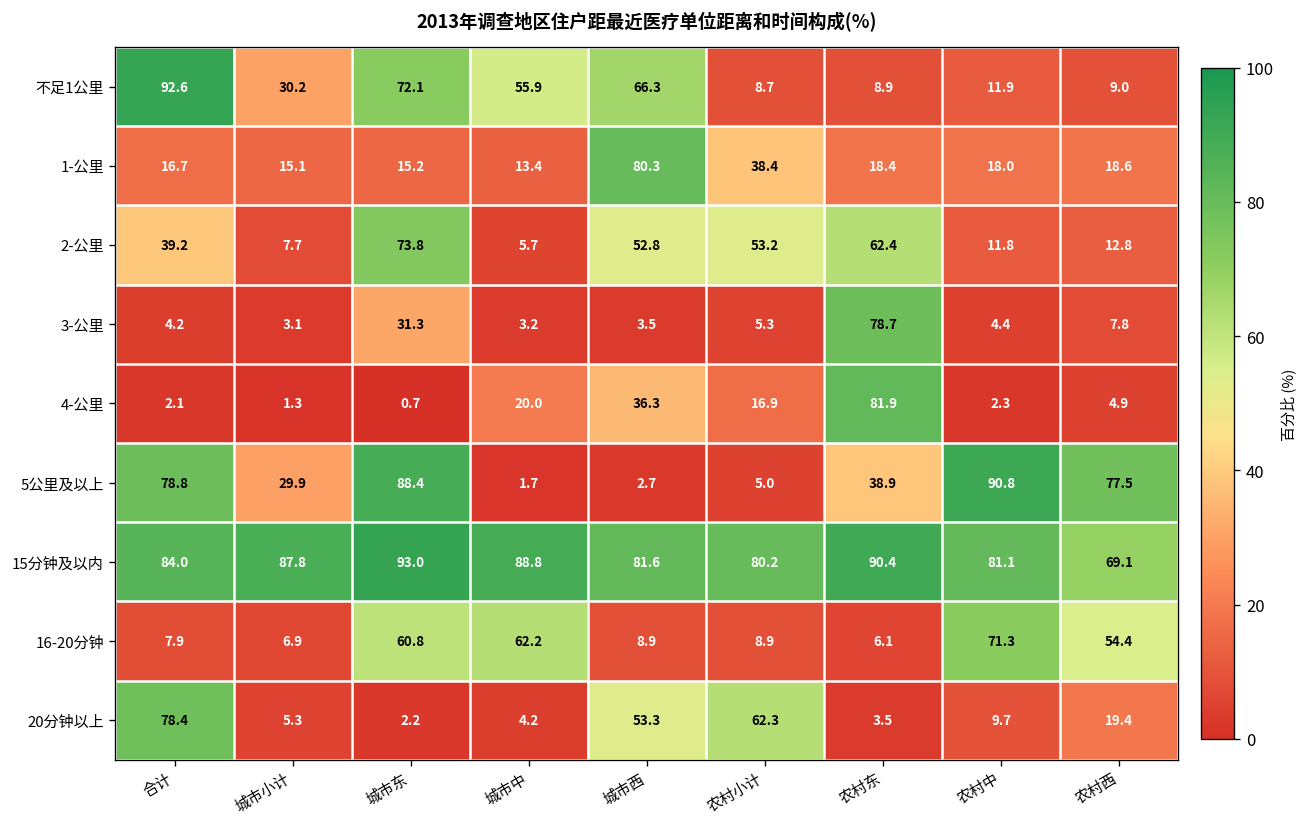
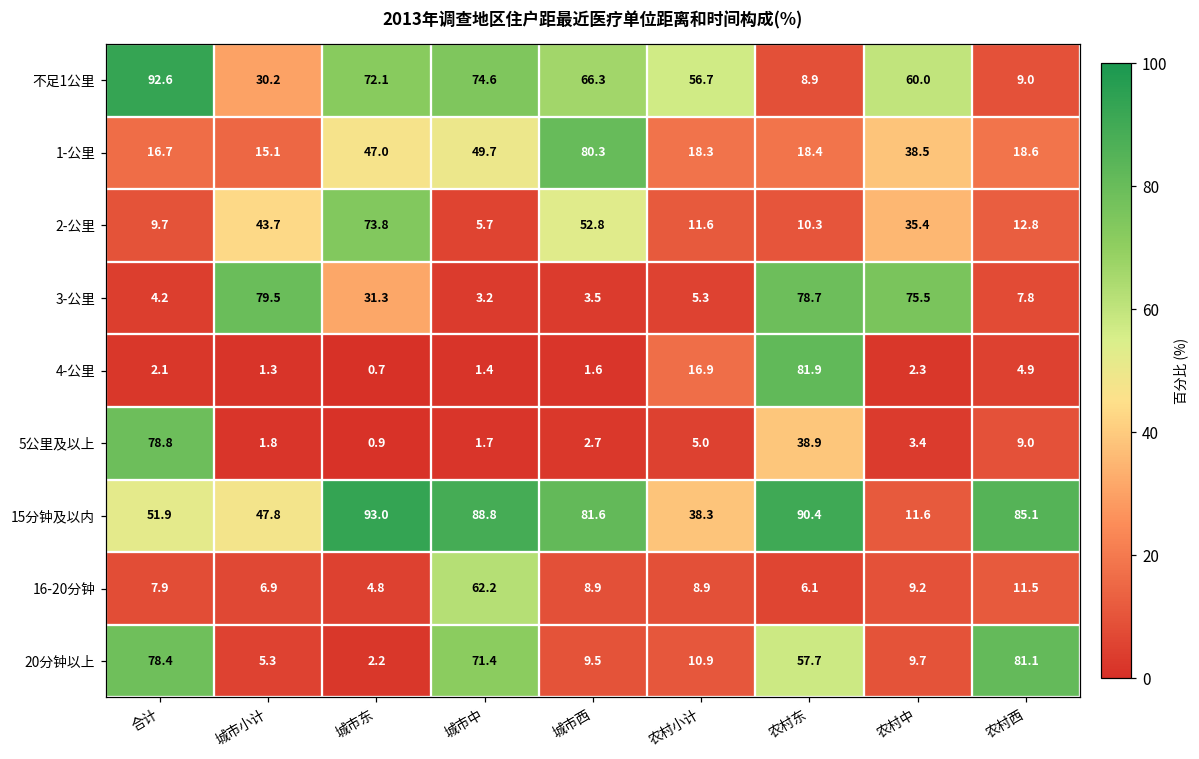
不足1公里, 城市中: 55.9 -> 74.6
不足1公里, 农村小计: 8.7 -> 56.7
不足1公里, 农村中: 11.9 -> 60.0
1-公里, 城市东: 15.2 -> 47.0
1-公里, 城市中: 13.4 -> 49.7
1-公里, 农村小计: 38.4 -> 18.3
1-公里, 农村中: 18.0 -> 38.5
2-公里, 合计: 39.2 -> 9.7
2-公里, 城市小计: 7.7 -> 43.7
2-公里, 农村小计: 53.2 -> 11.6
2-公里, 农村东: 62.4 -> 10.3
2-公里, 农村中: 11.8 -> 35.4
3-公里, 城市小计: 3.1 -> 79.5
3-公里, 农村中: 4.4 -> 75.5
4-公里, 城市中: 20.0 -> 1.4
4-公里, 城市西: 36.3 -> 1.6
5公里及以上, 城市小计: 29.9 -> 1.8
5公里及以上, 城市东: 88.4 -> 0.9
5公里及以上, 农村中: 90.8 -> 3.4
5公里及以上, 农村西: 77.5 -> 9.0
15分钟及以内, 合计: 84.0 -> 51.9
15分钟及以内, 城市小计: 87.8 -> 47.8
15分钟及以内, 农村小计: 80.2 -> 38.3
15分钟及以内, 农村中: 81.1 -> 11.6
15分钟及以内, 农村西: 69.1 -> 85.1
16-20分钟, 城市东: 60.8 -> 4.8
16-20分钟, 农村中: 71.3 -> 9.2
16-20分钟, 农村西: 54.4 -> 11.5
20分钟以上, 城市中: 4.2 -> 71.4
20分钟以上, 城市西: 53.3 -> 9.5
20分钟以上, 农村小计: 62.3 -> 10.9
20分钟以上, 农村东: 3.5 -> 57.7
20分钟以上, 农村西: 19.4 -> 81.1
